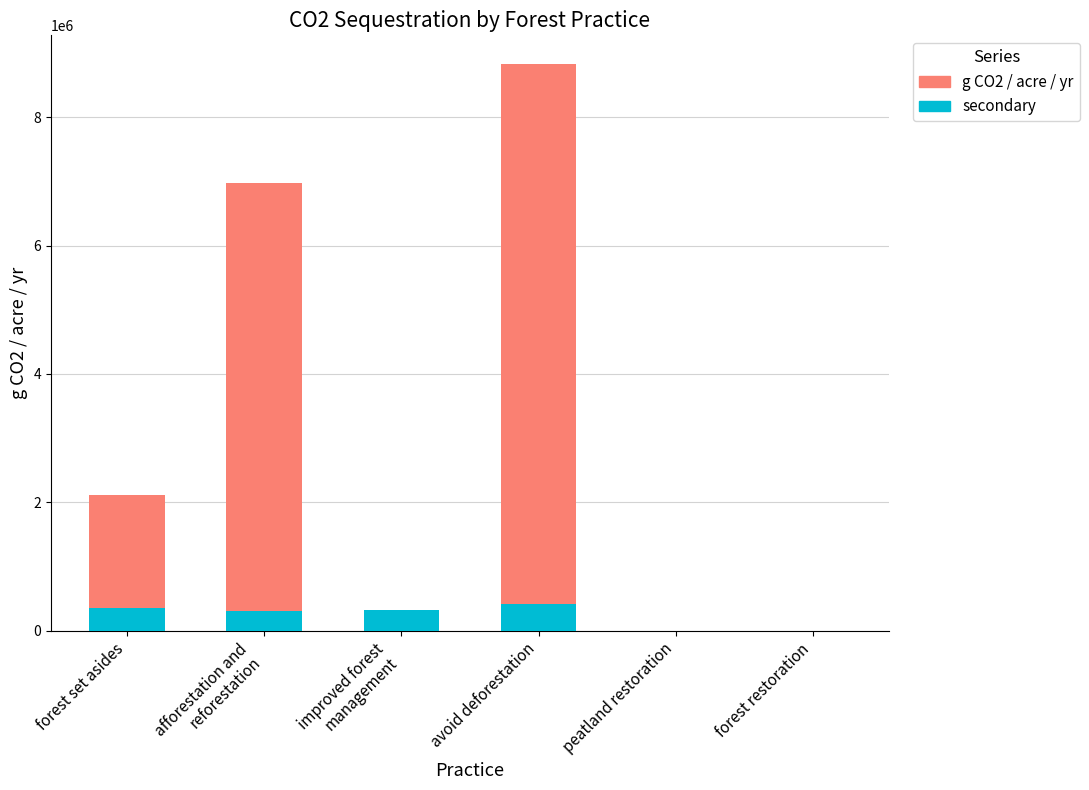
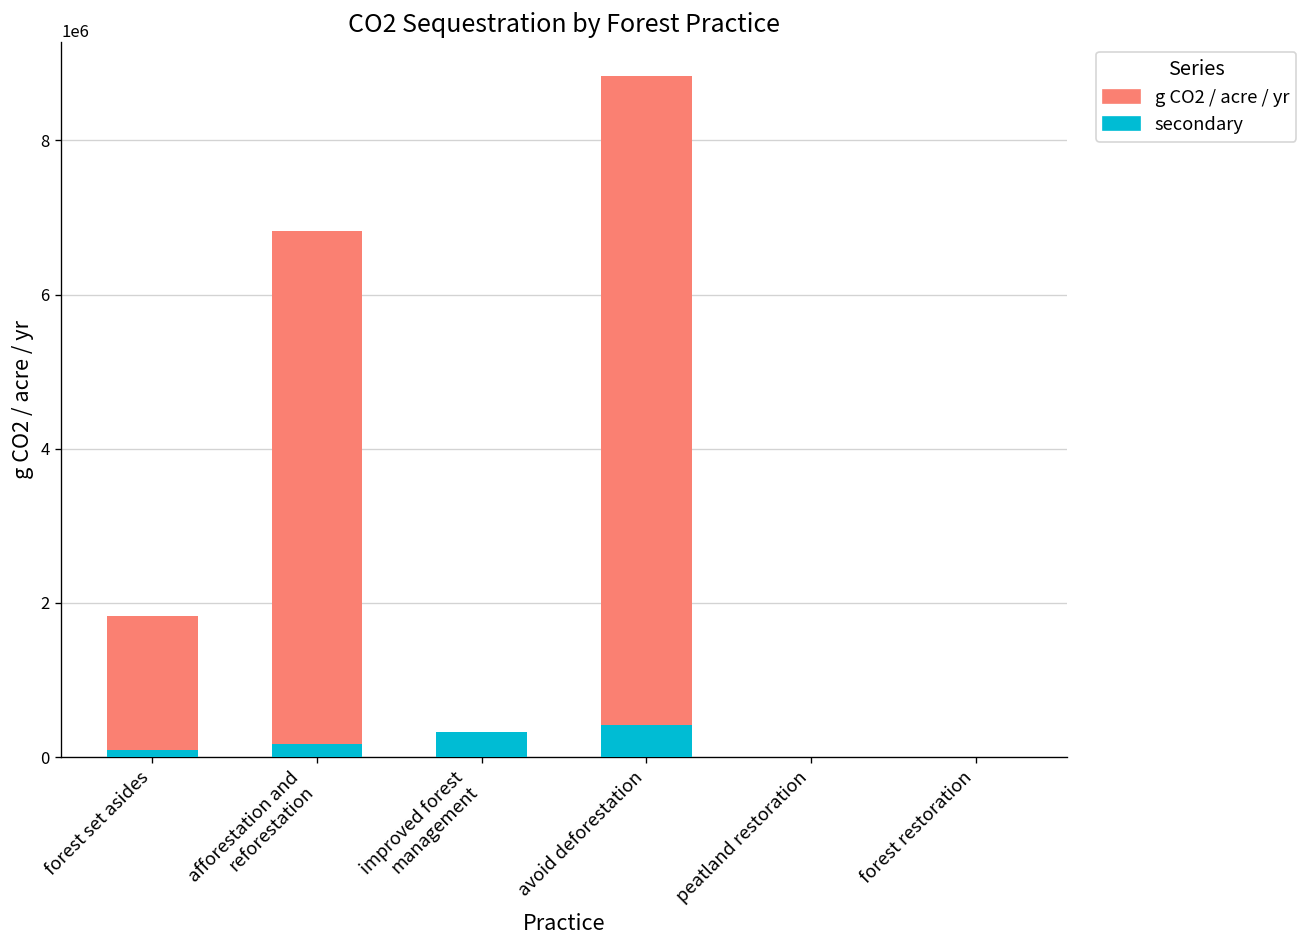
secondary, forest set asides: 400000 -> 100000
secondary, afforestation and reforestation: 300000 -> 200000
